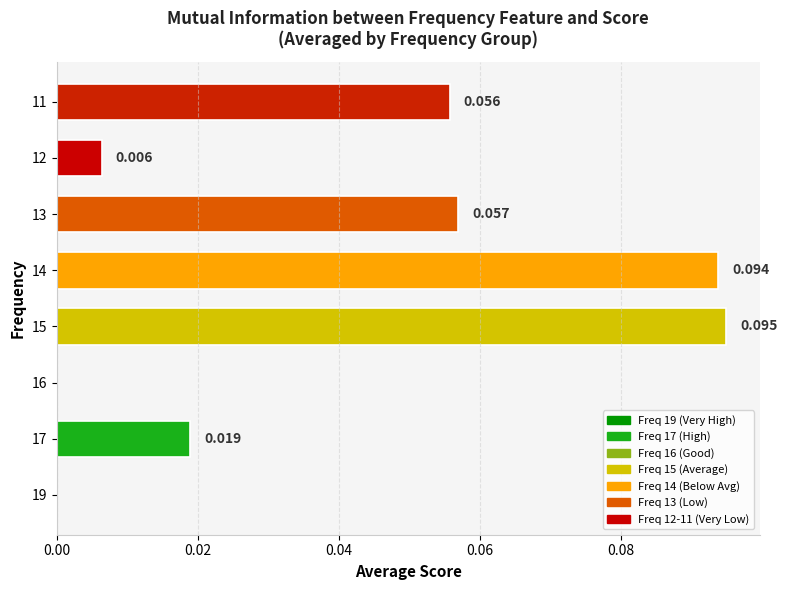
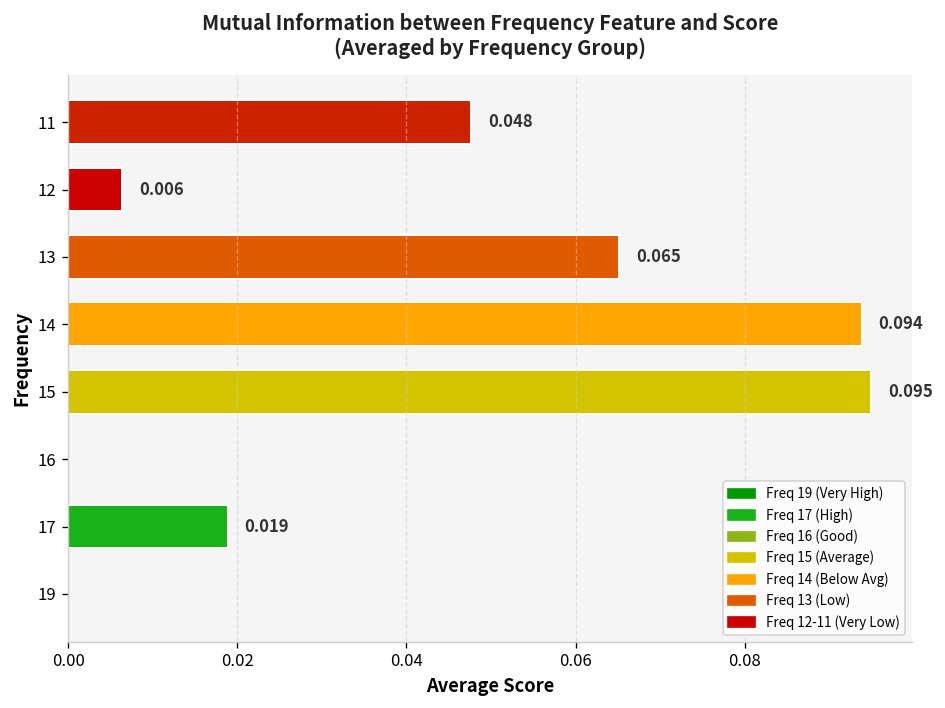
11: 0.056 -> 0.048
13: 0.057 -> 0.065
